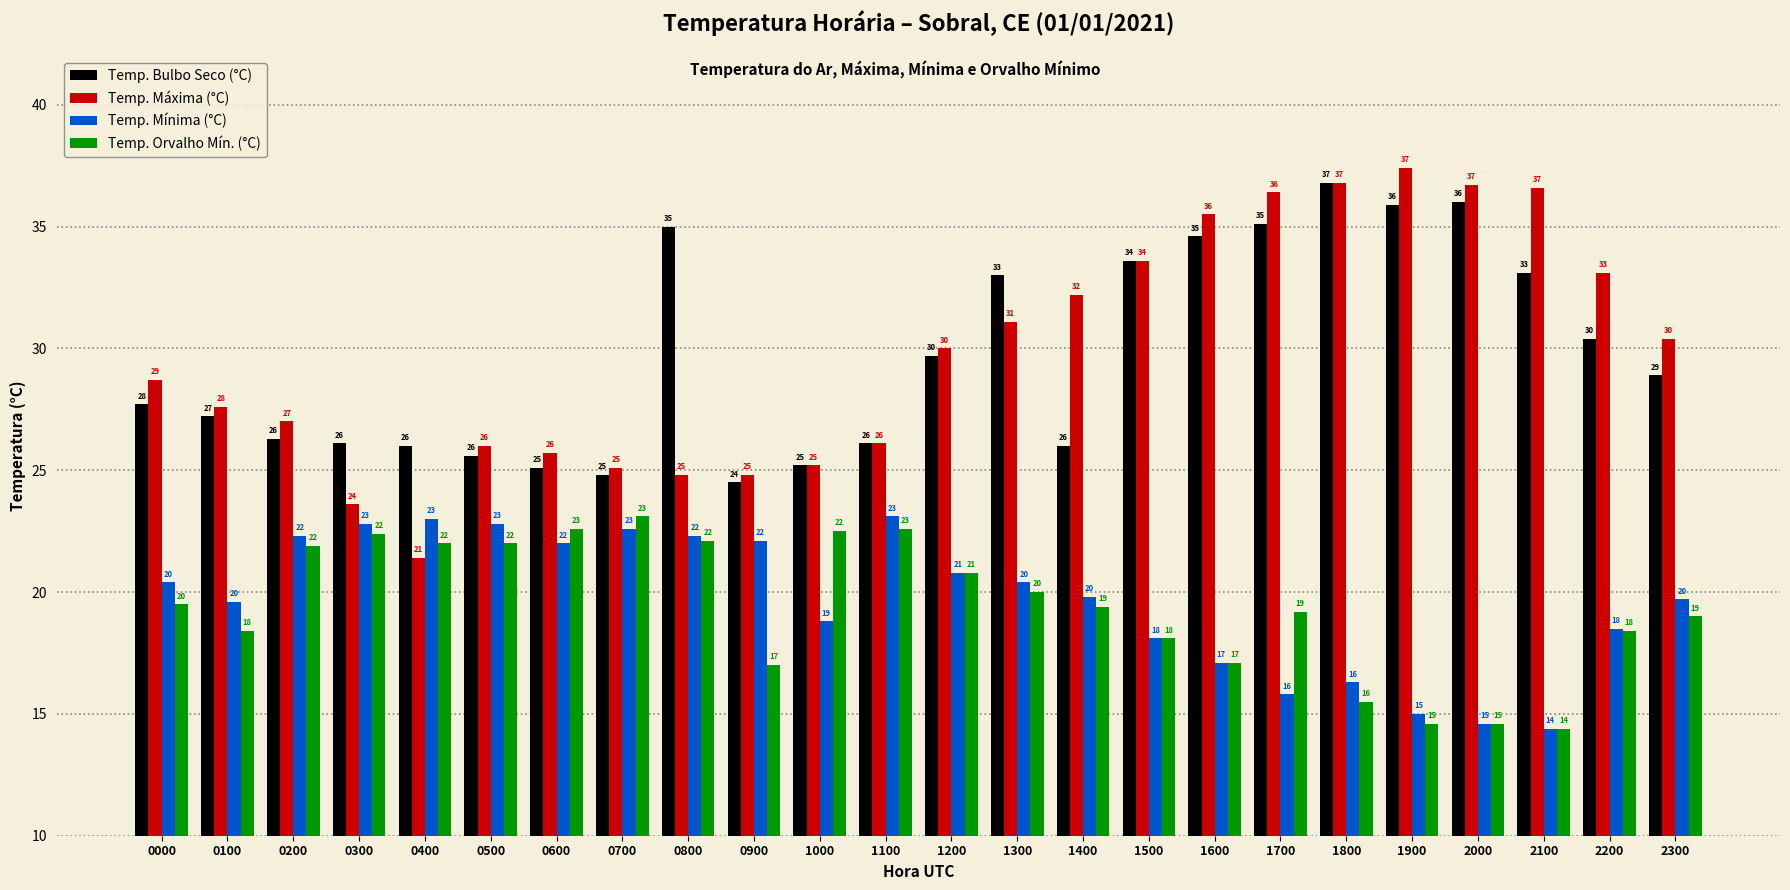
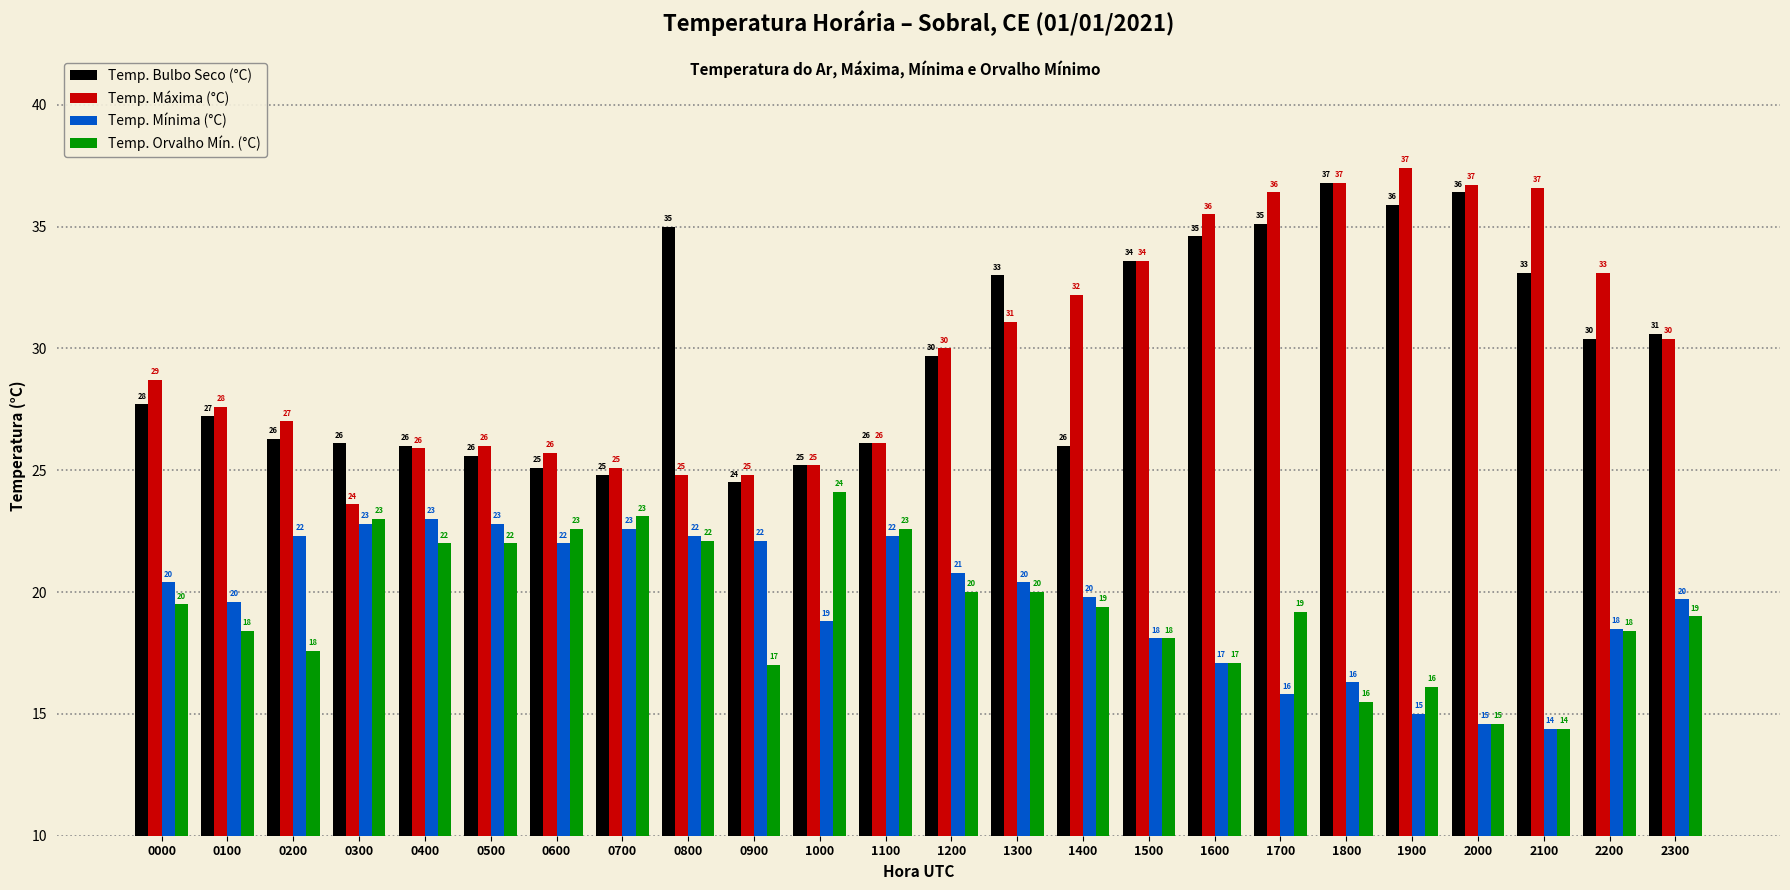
Temp. Orvalho Mín. (°C), 0200: 22 -> 18
Temp. Orvalho Mín. (°C), 0300: 22 -> 23
Temp. Máxima (°C), 0400: 21 -> 26
Temp. Orvalho Mín. (°C), 1000: 22 -> 24
Temp. Mínima (°C), 1100: 23 -> 22
Temp. Orvalho Mín. (°C), 1200: 21 -> 20
Temp. Orvalho Mín. (°C), 1900: 15 -> 16
Temp. Bulbo Seco (°C), 2000: 36.0 -> 36.4
Temp. Bulbo Seco (°C), 2300: 29 -> 31
